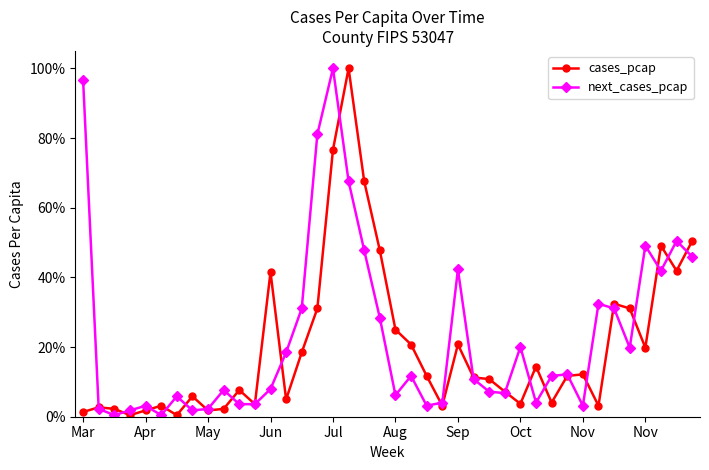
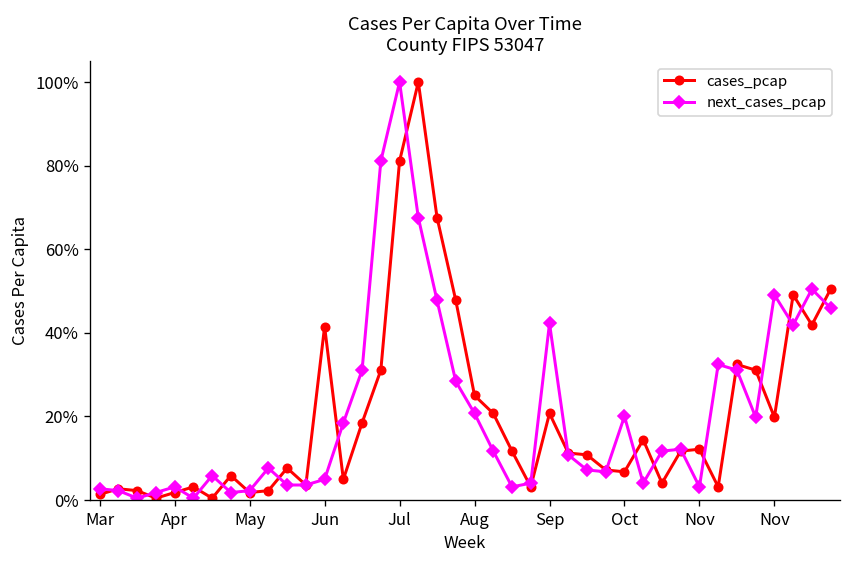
next_cases_pcap, Mar: 97% -> 3%
next_cases_pcap, Jun: 8% -> 5%
cases_pcap, Jul: 77% -> 81%
next_cases_pcap, Aug: 6% -> 21%
cases_pcap, Oct: 4% -> 7%
